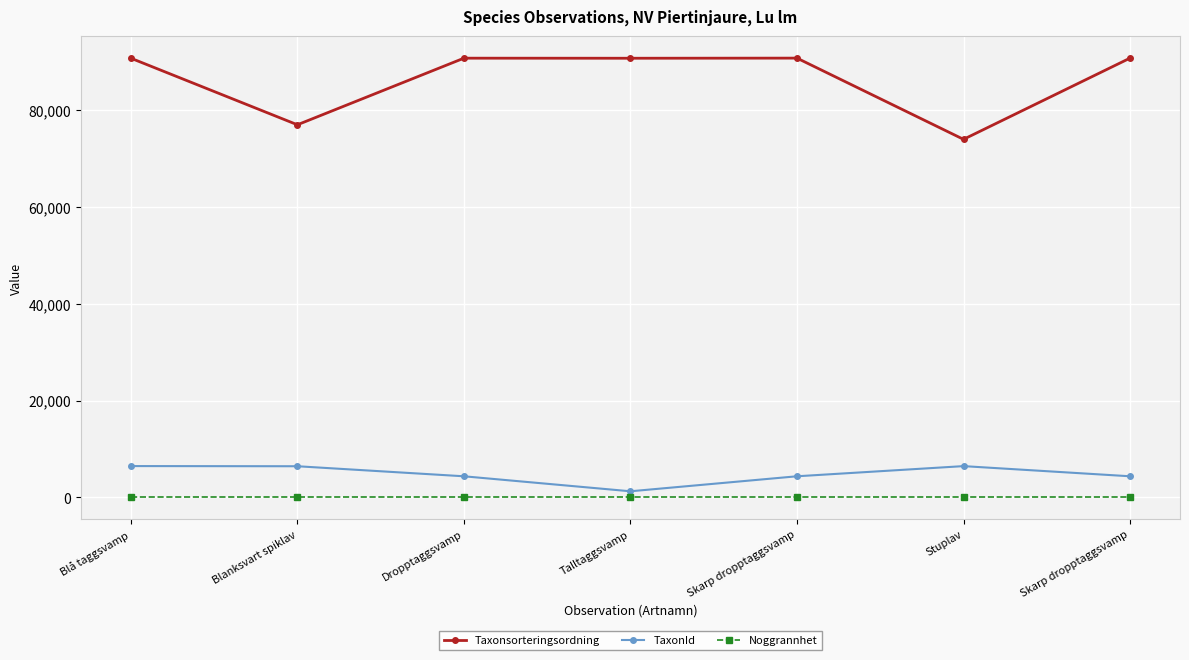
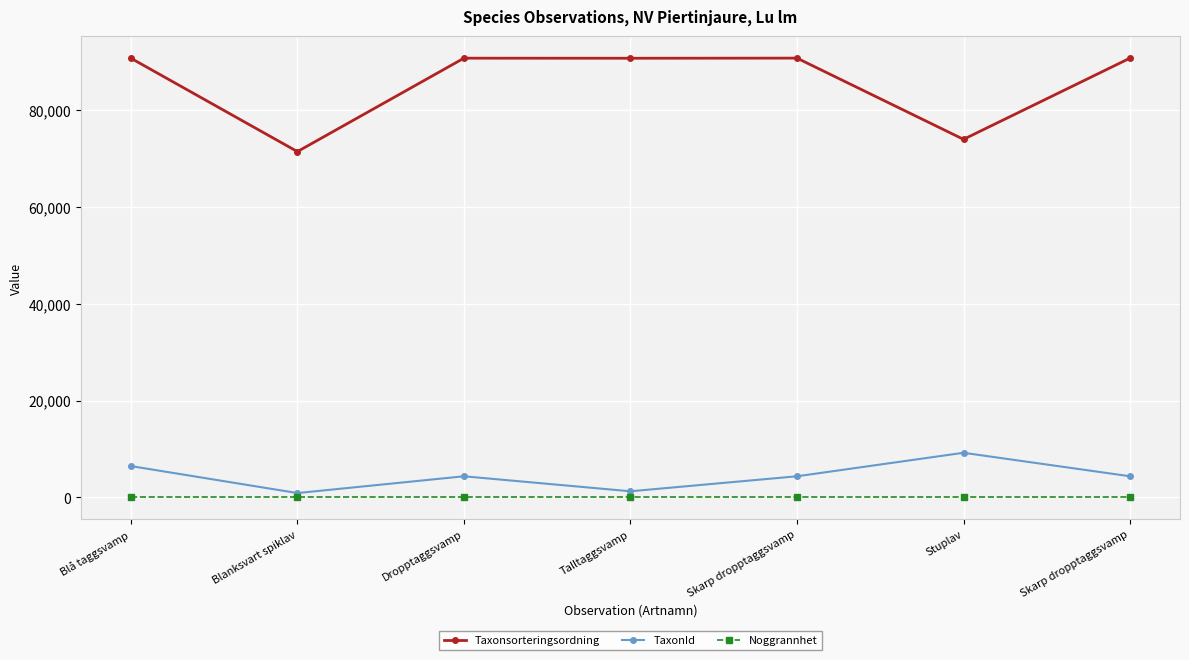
Taxonsorteringsordning, Blanksvart spiklav: 77,000 -> 71,000
TaxonId, Blanksvart spiklav: 6,000 -> 1,000
TaxonId, Stuplav: 6,000 -> 9,000
